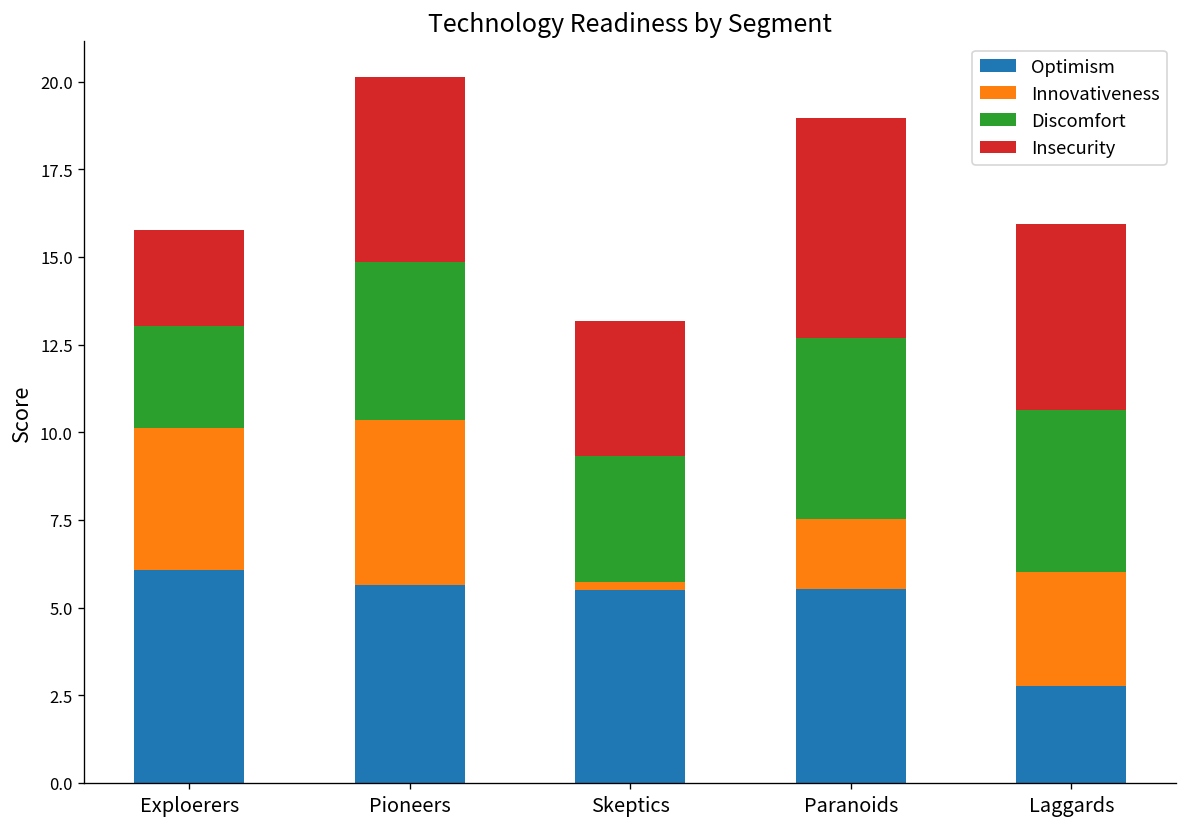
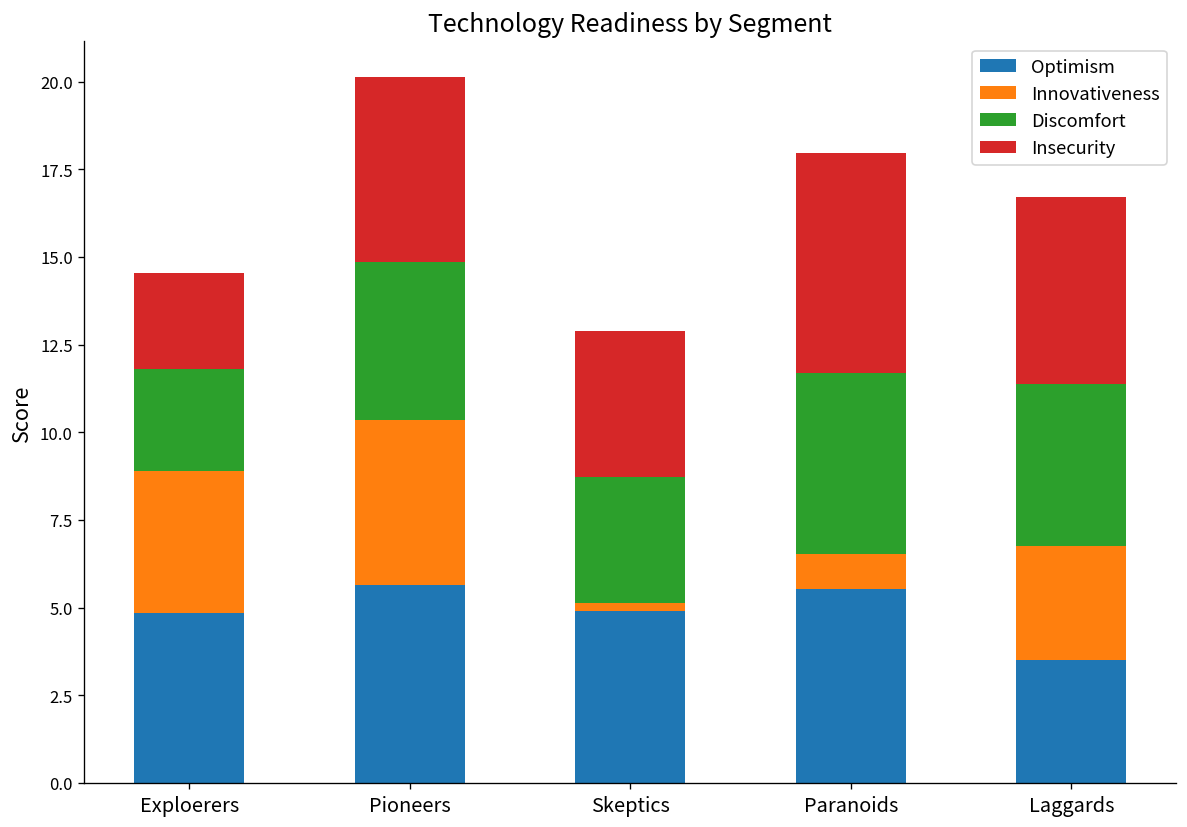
Optimism, Exploerers: 6.1 -> 4.9
Optimism, Skeptics: 5.5 -> 4.9
Insecurity, Skeptics: 3.9 -> 4.2
Innovativeness, Paranoids: 2 -> 1
Optimism, Laggards: 2.8 -> 3.5
